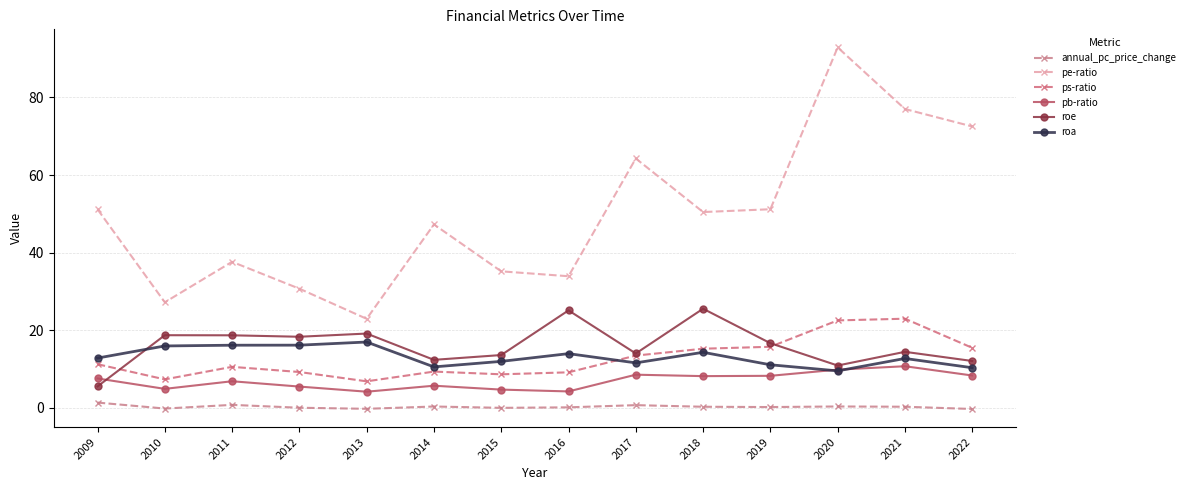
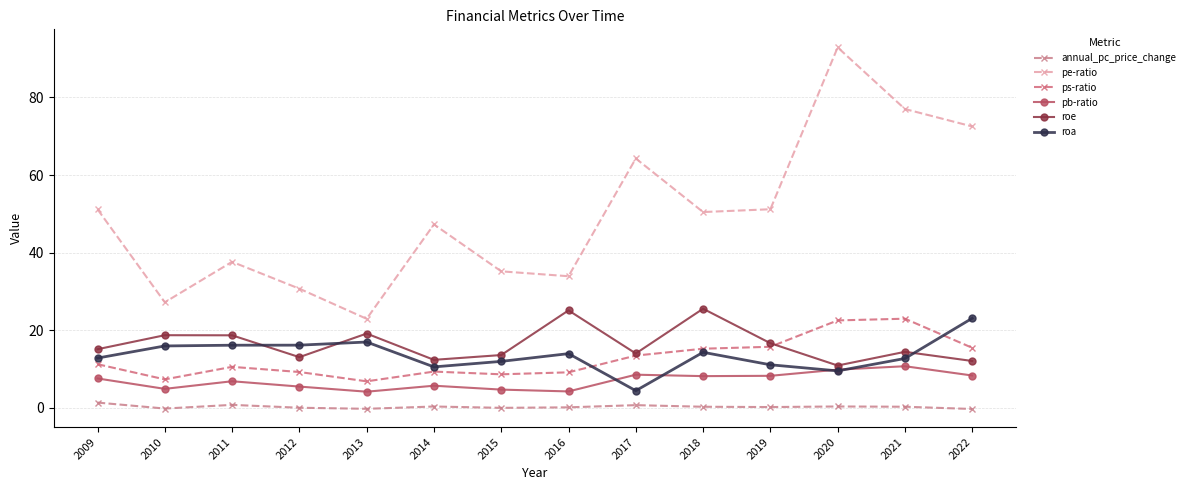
roe, 2009: 6 -> 15
roe, 2012: 18 -> 13
roa, 2017: 12 -> 4
roa, 2022: 10 -> 23
